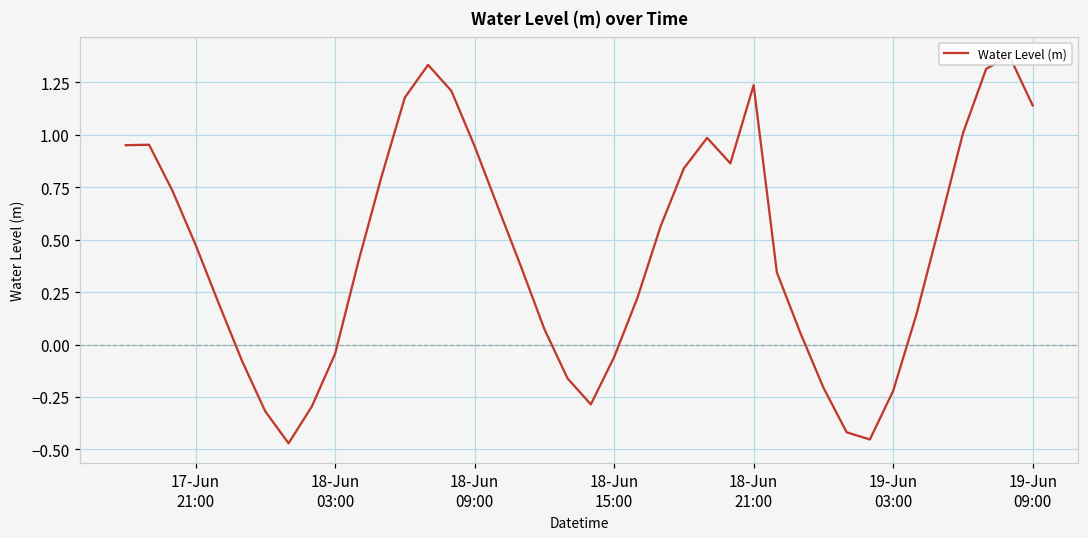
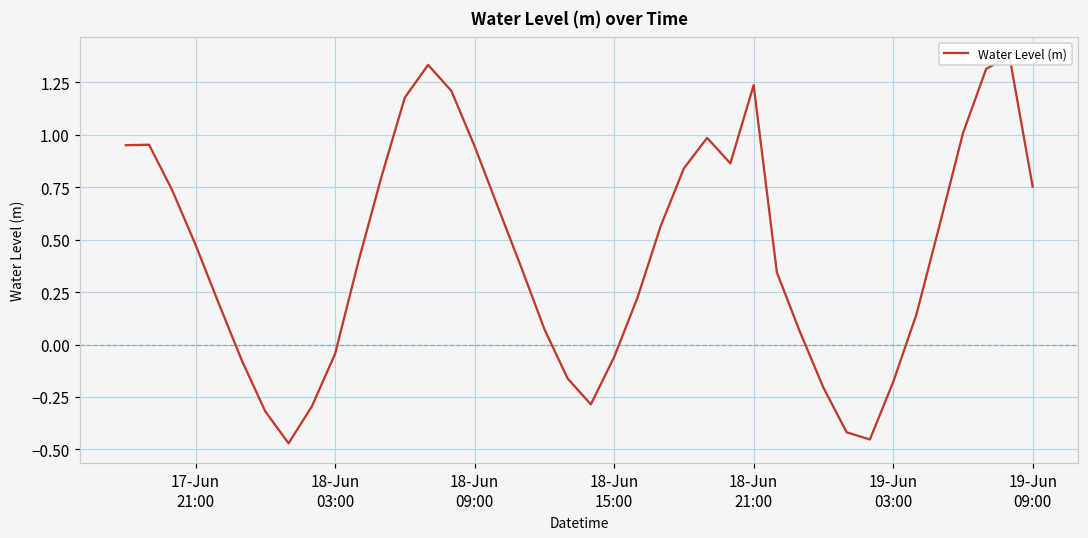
19-Jun 03:00: -0.22 -> -0.18
19-Jun 09:00: 1.14 -> 0.75
